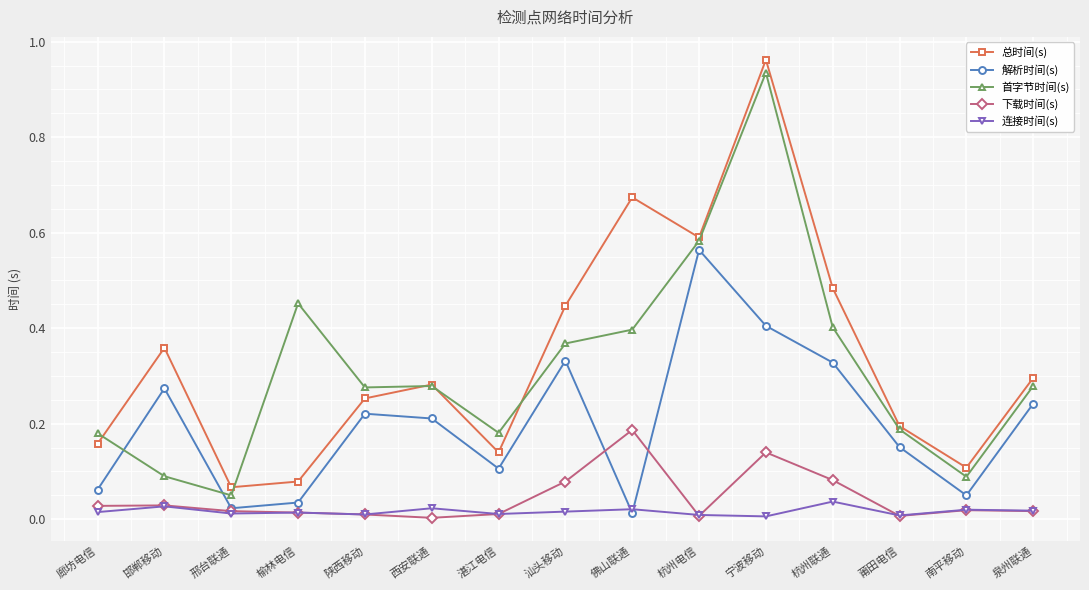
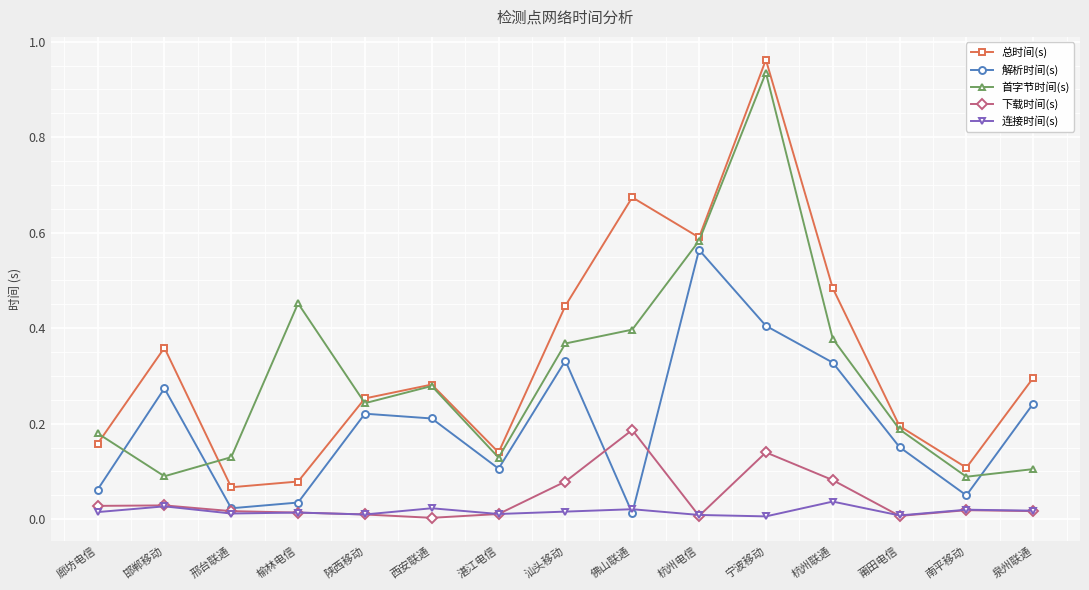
首字节时间(s), 邢台联通: 0.05 -> 0.13
首字节时间(s), 陕西移动: 0.28 -> 0.24
首字节时间(s), 湛江电信: 0.18 -> 0.13
首字节时间(s), 杭州联通: 0.40 -> 0.38
首字节时间(s), 泉州联通: 0.28 -> 0.11
